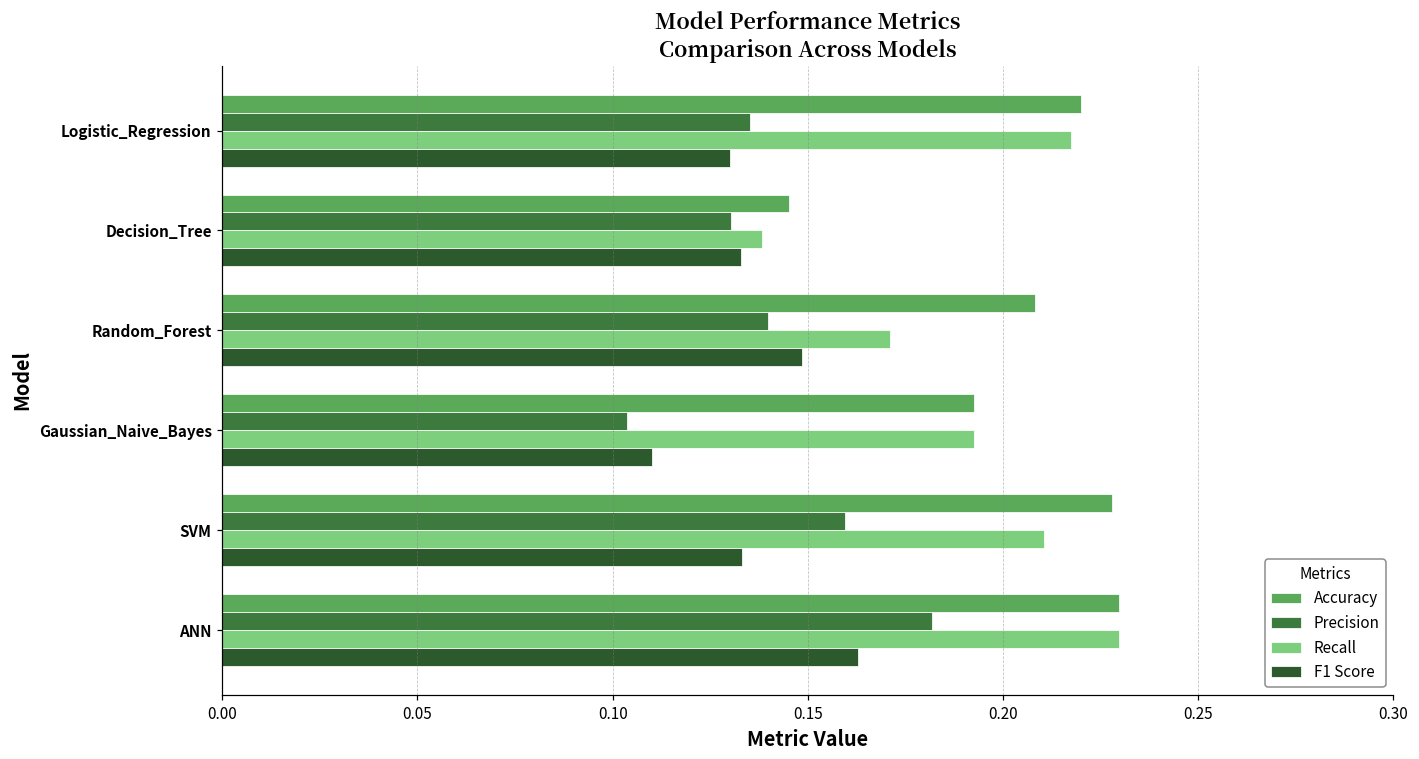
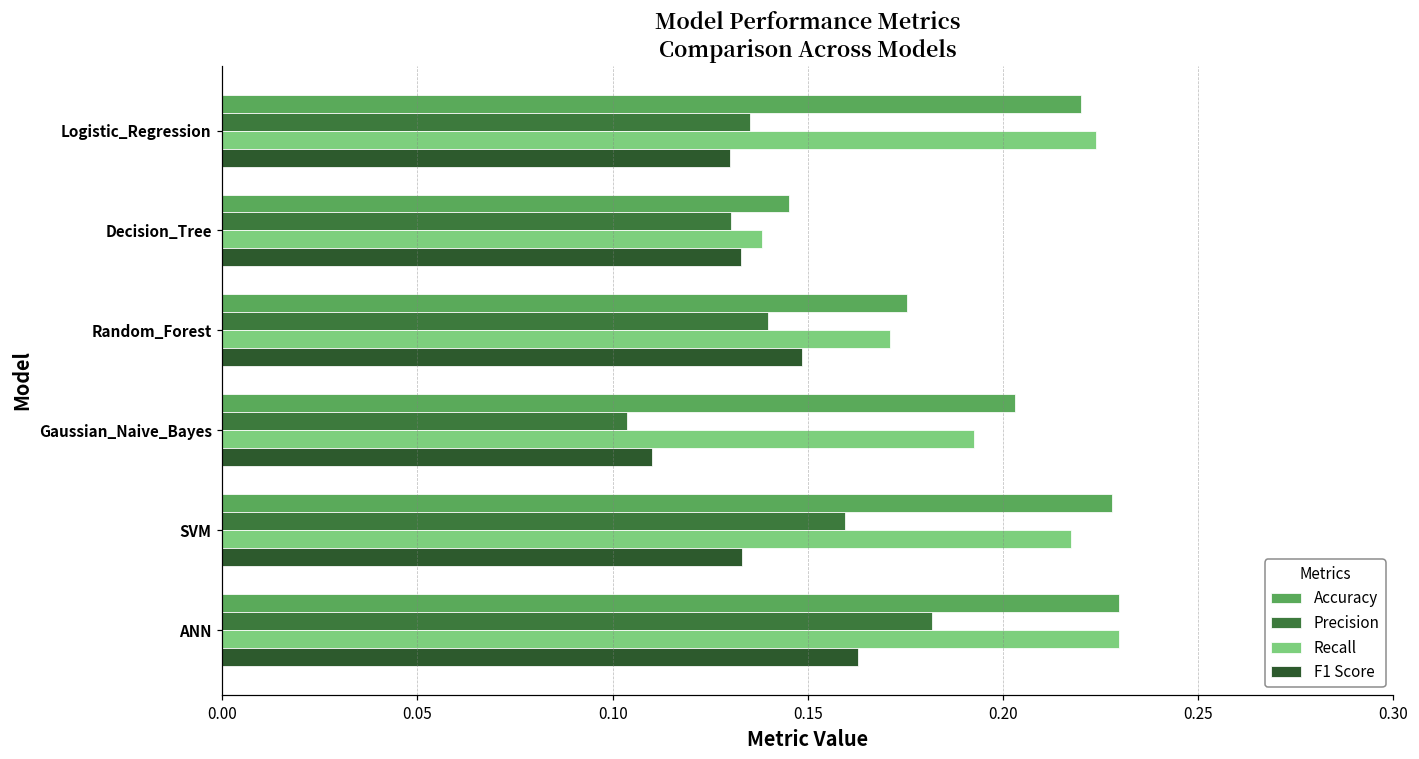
Recall, Logistic_Regression: 0.218 -> 0.224
Accuracy, Random_Forest: 0.208 -> 0.175
Accuracy, Gaussian_Naive_Bayes: 0.193 -> 0.203
Recall, SVM: 0.211 -> 0.218
